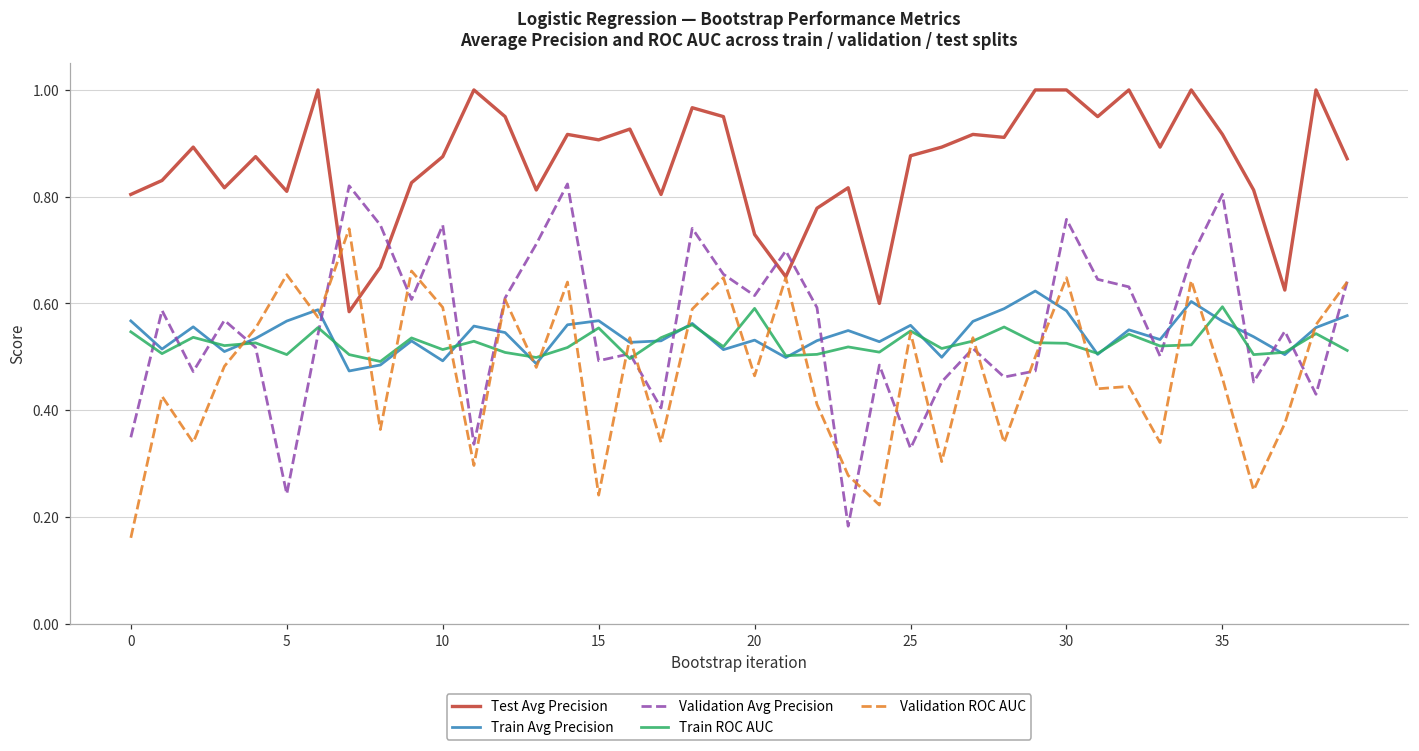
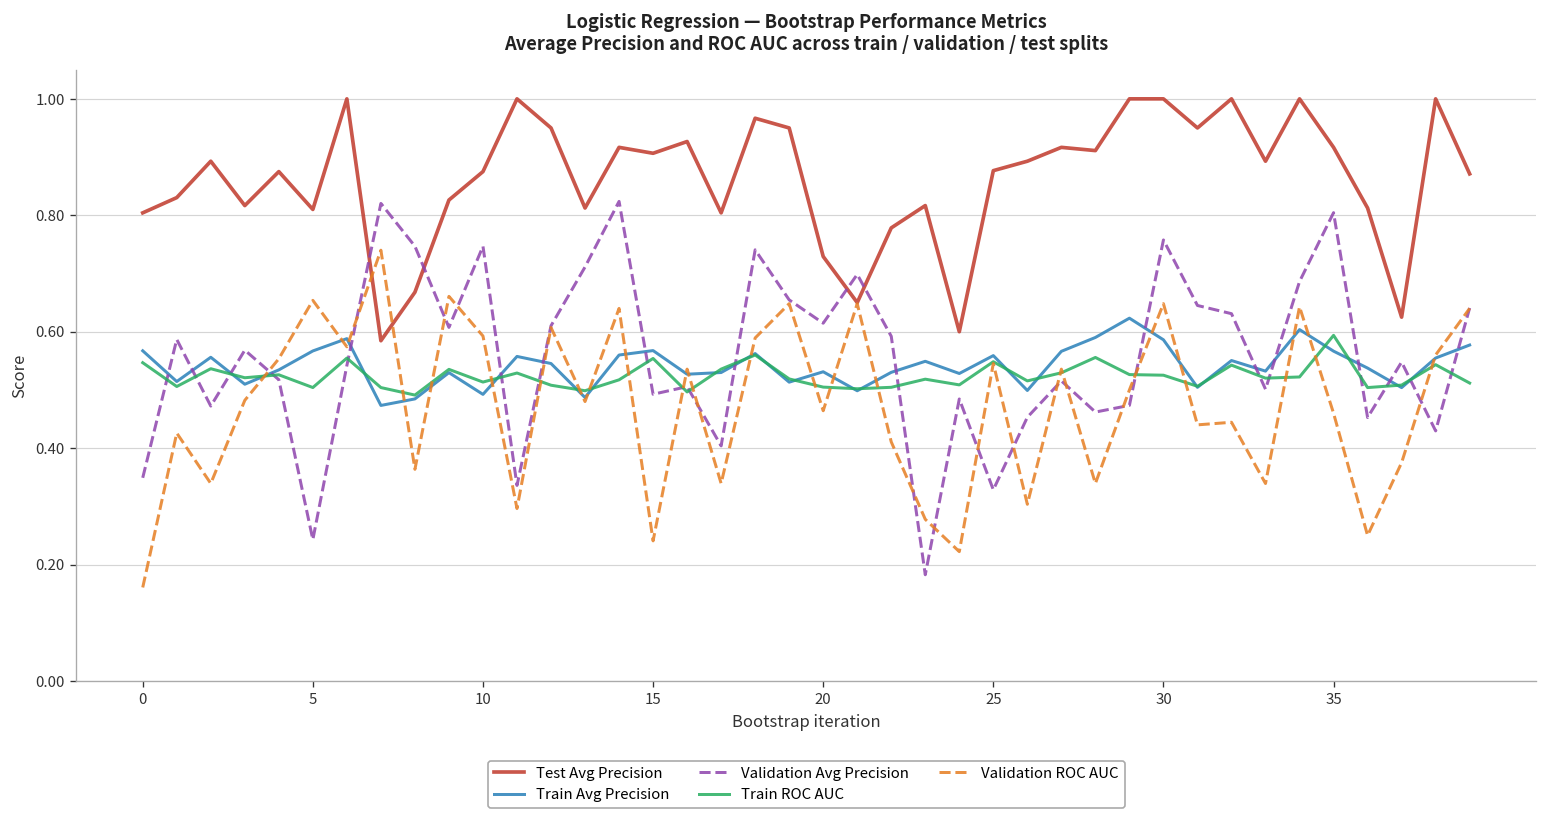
Train ROC AUC, 20: 0.59 -> 0.50
